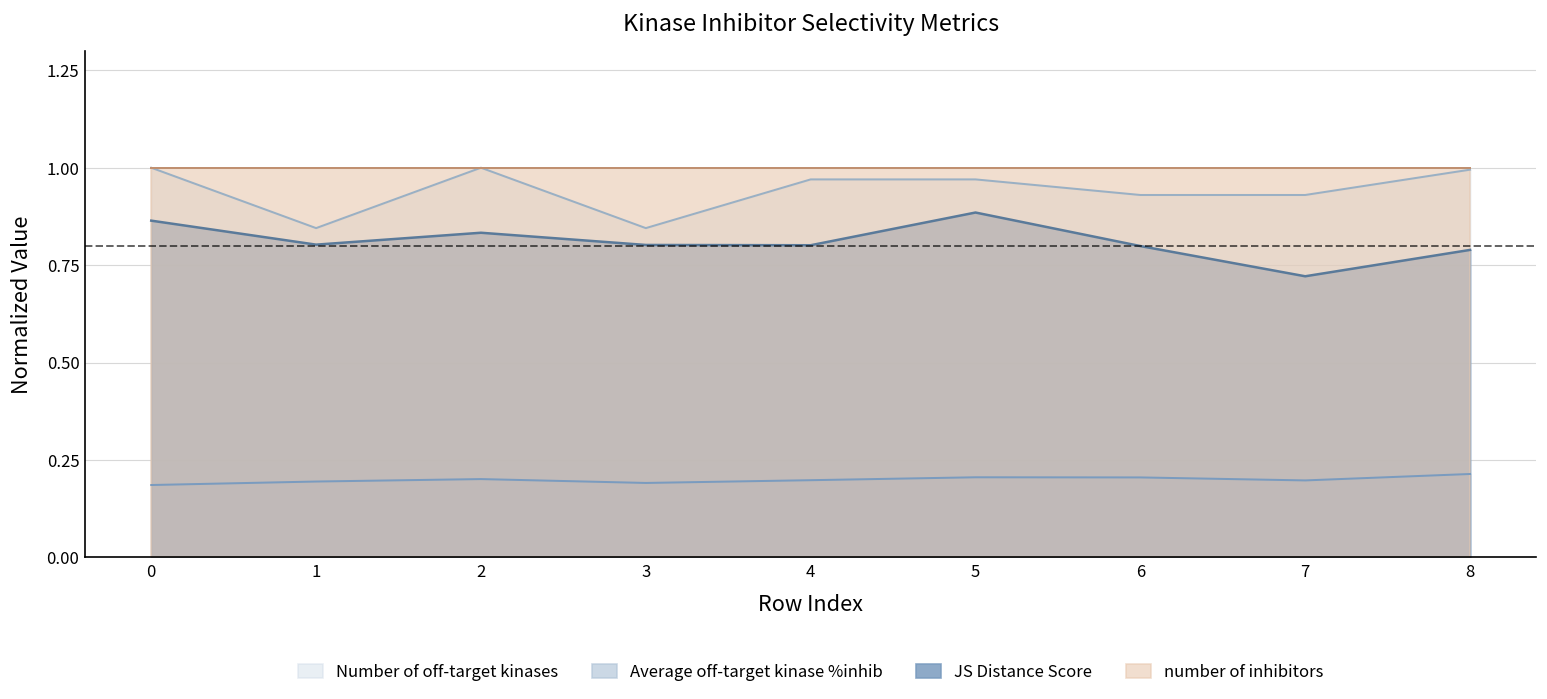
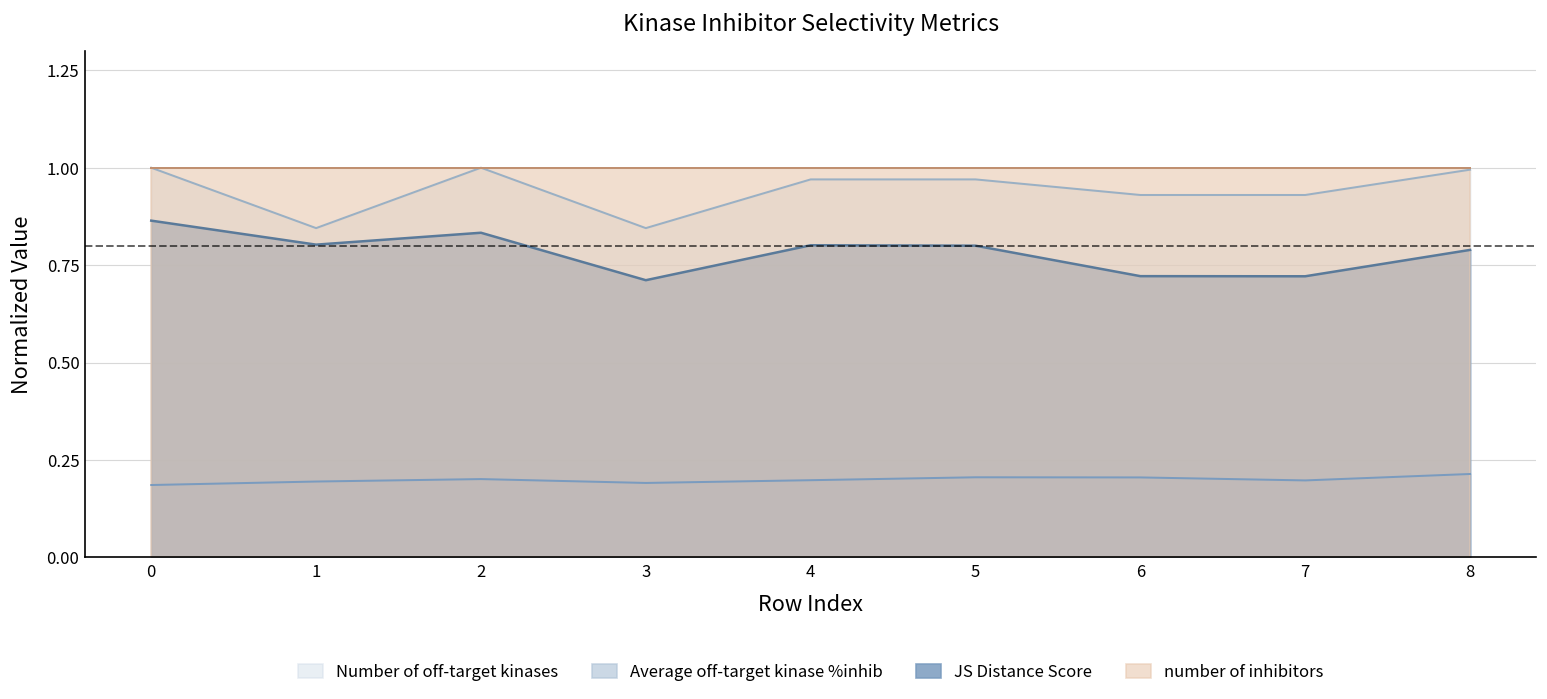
JS Distance Score, 3: 0.80 -> 0.71
JS Distance Score, 5: 0.88 -> 0.80
JS Distance Score, 6: 0.80 -> 0.72
